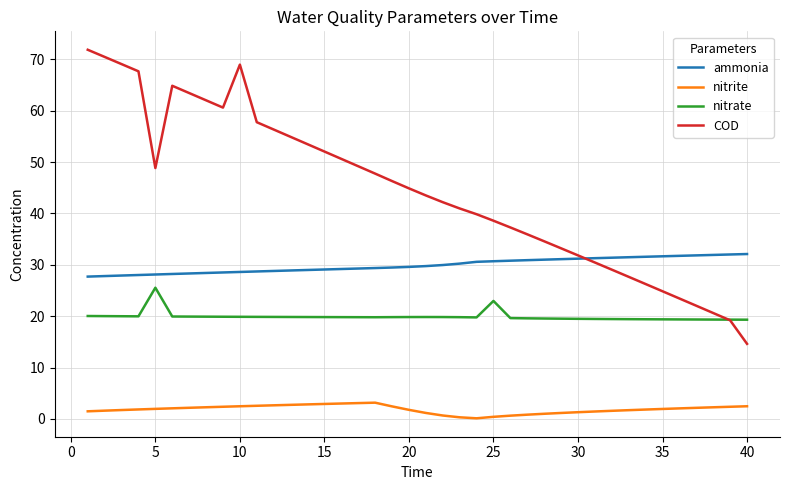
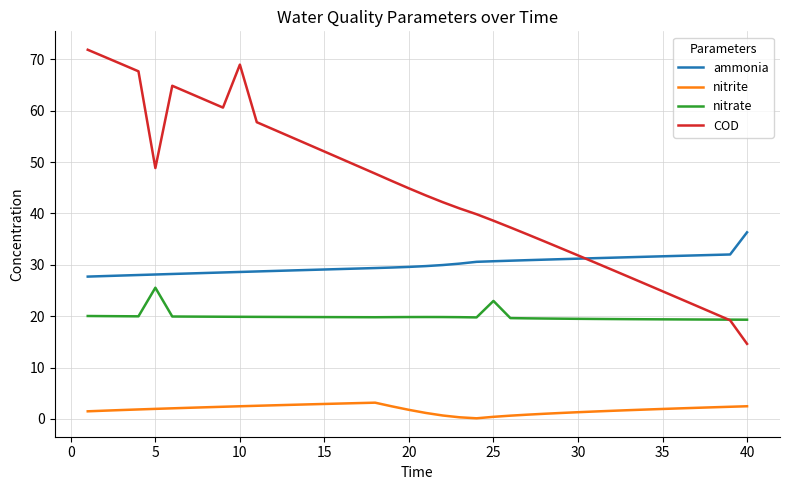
ammonia, 40: 32 -> 36
